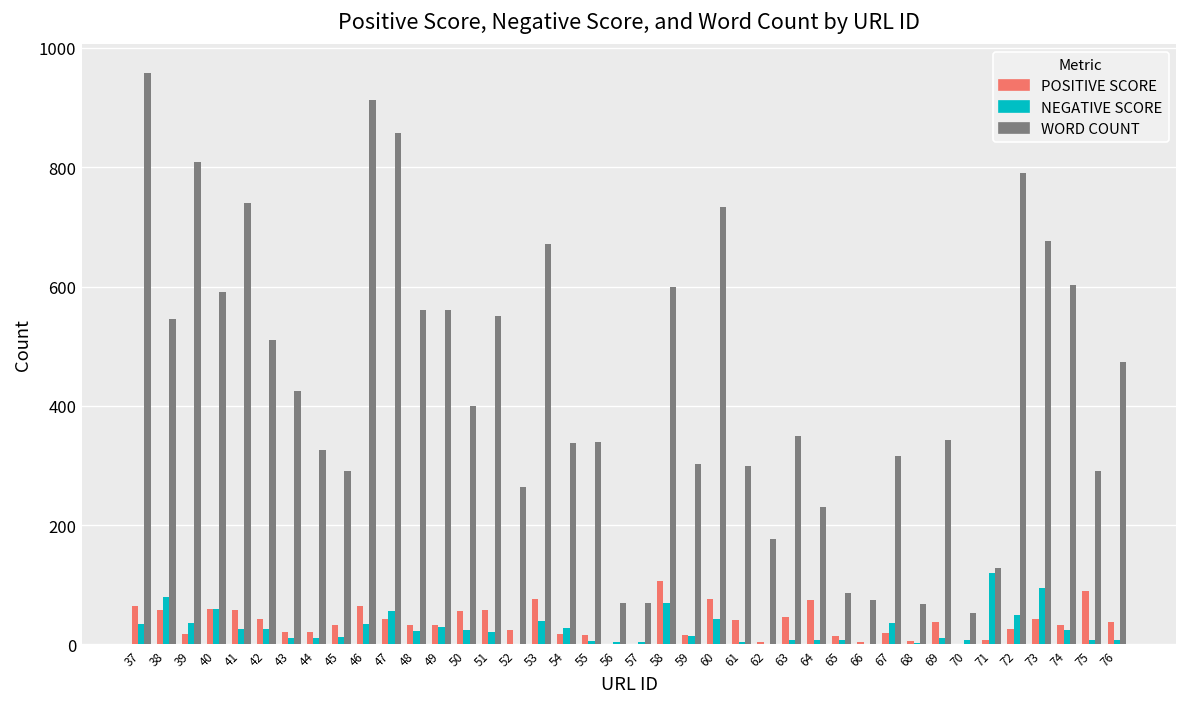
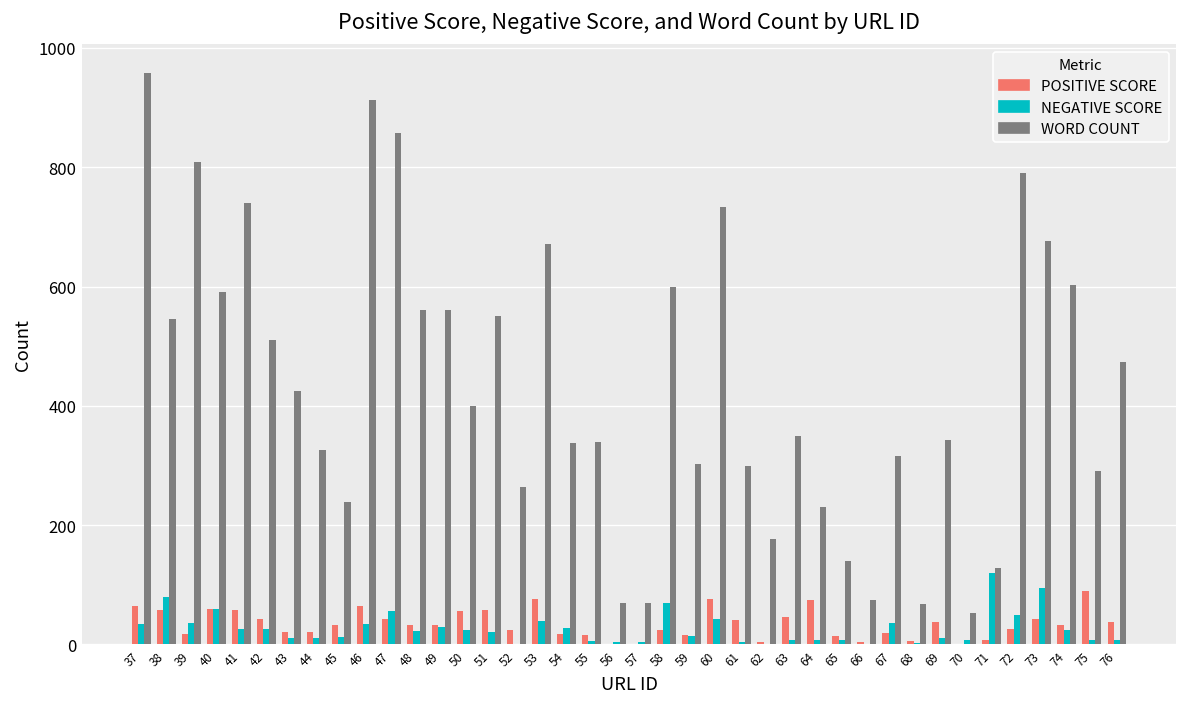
WORD COUNT, 45: 290 -> 240
POSITIVE SCORE, 58: 110 -> 20
WORD COUNT, 65: 90 -> 140
